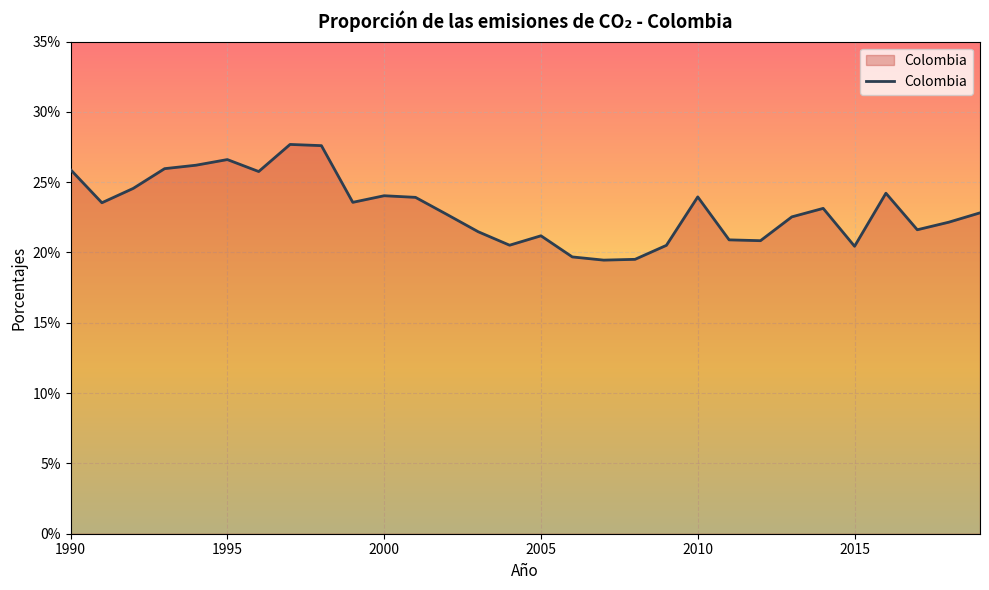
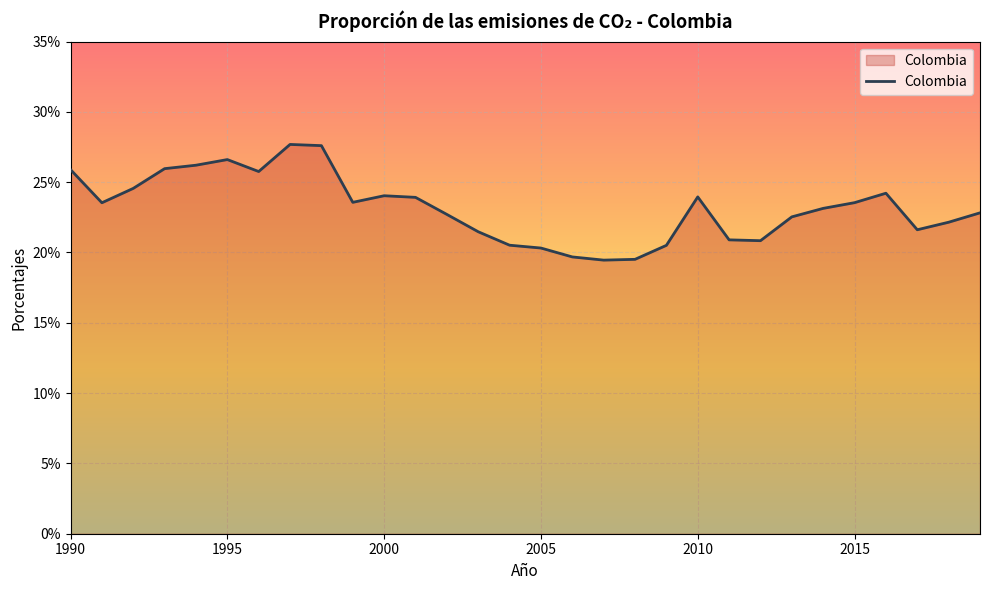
2005: 21.2% -> 20.3%
2015: 20.4% -> 23.5%
